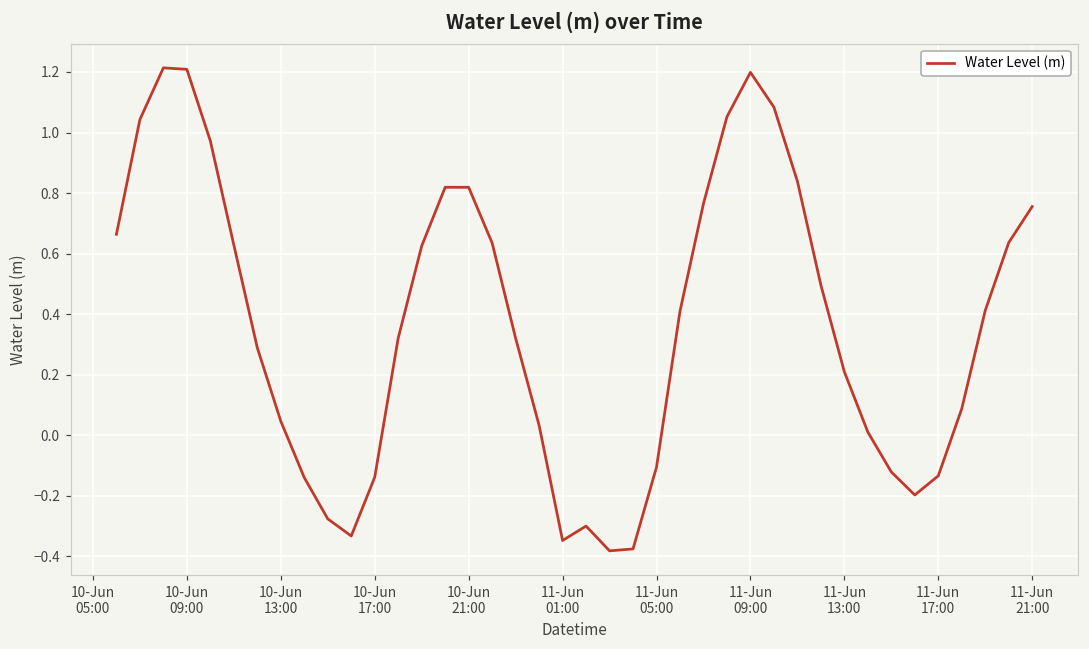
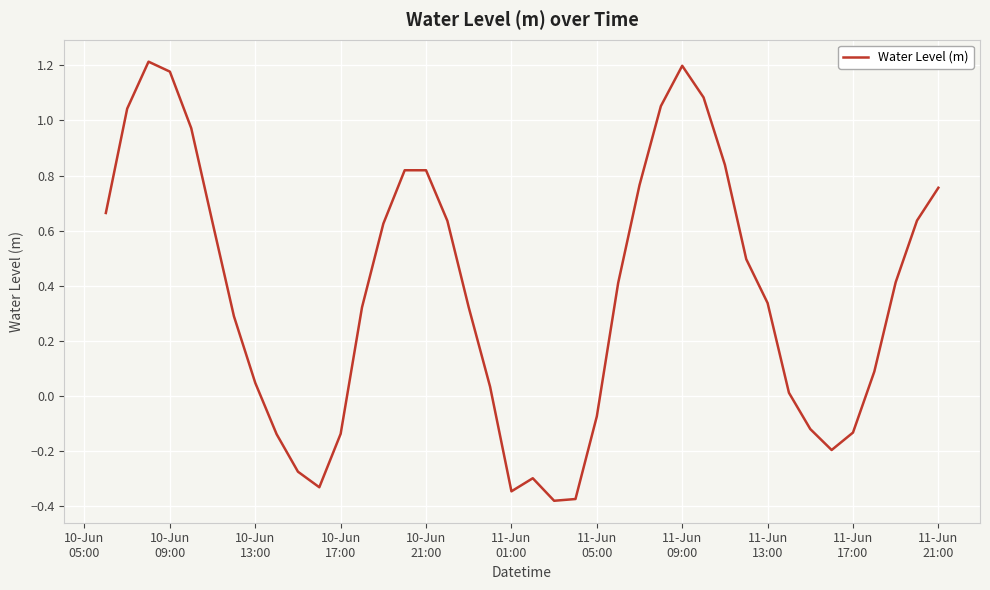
10-Jun 09:00: 1.21 -> 1.18
11-Jun 05:00: -0.11 -> -0.07
11-Jun 13:00: 0.21 -> 0.34
